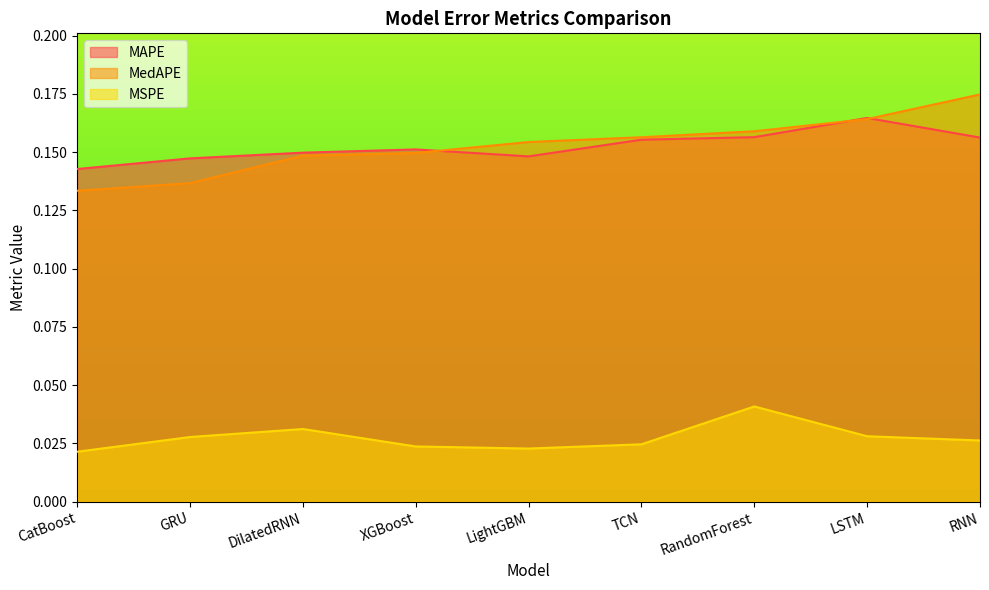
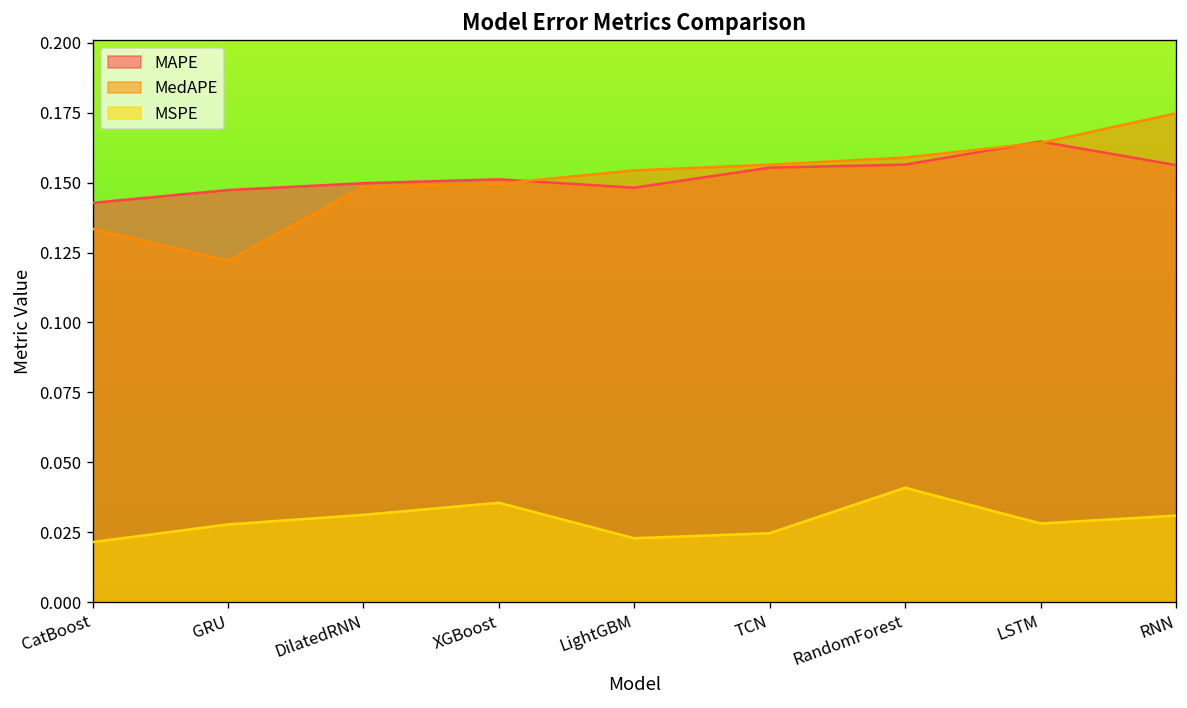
MedAPE, GRU: 0.137 -> 0.122
MSPE, XGBoost: 0.024 -> 0.036
MSPE, RNN: 0.026 -> 0.031
